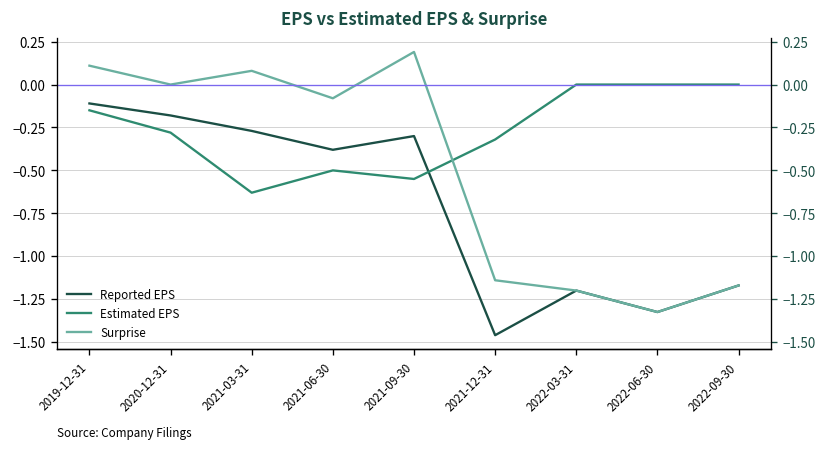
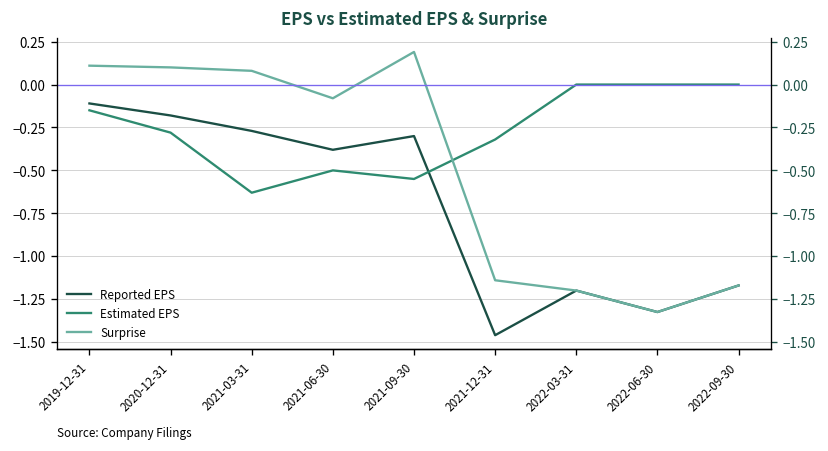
Surprise, 2020-12-31: 0.0 -> 0.1
